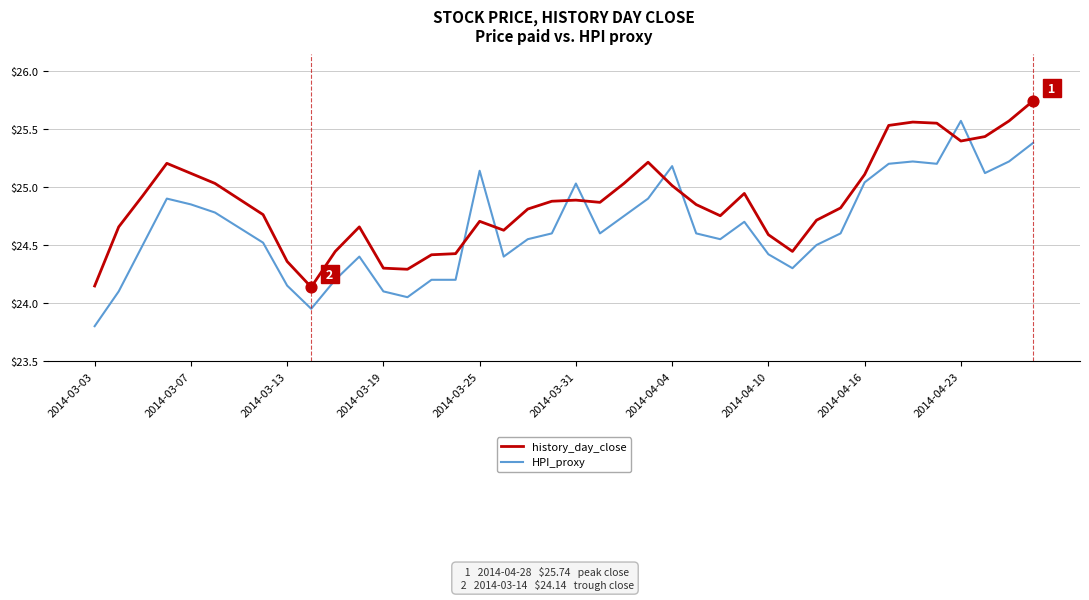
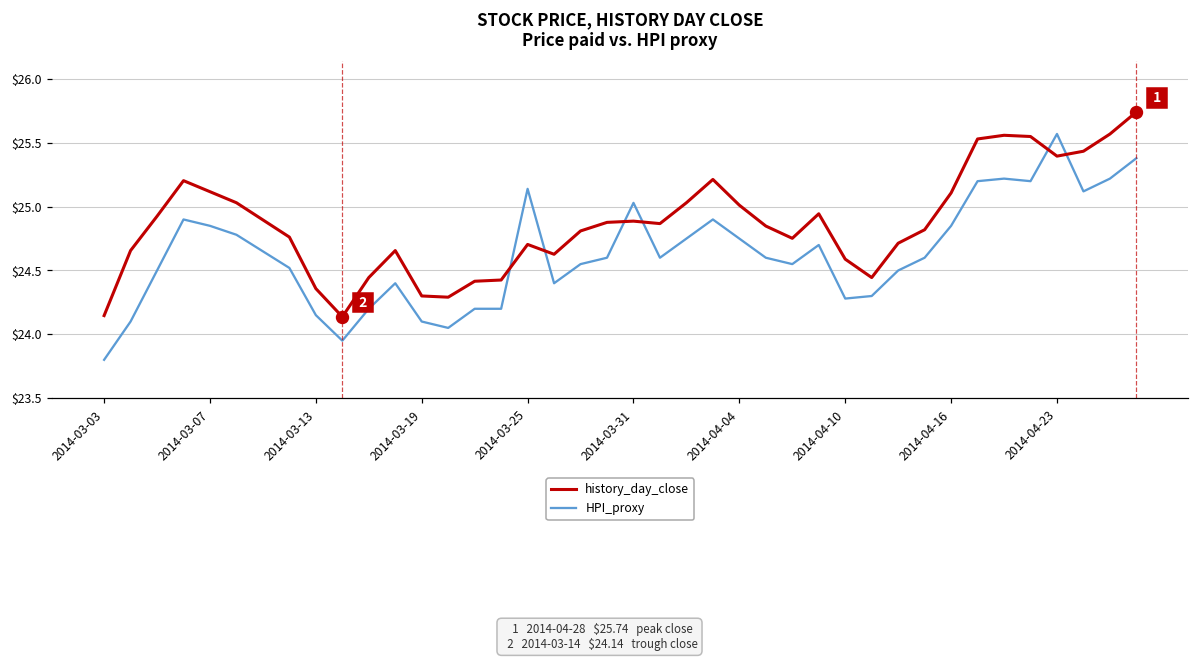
HPI_proxy, 2014-04-04: $25.18 -> $24.75
HPI_proxy, 2014-04-10: $24.42 -> $24.28
HPI_proxy, 2014-04-16: $25.04 -> $24.85
